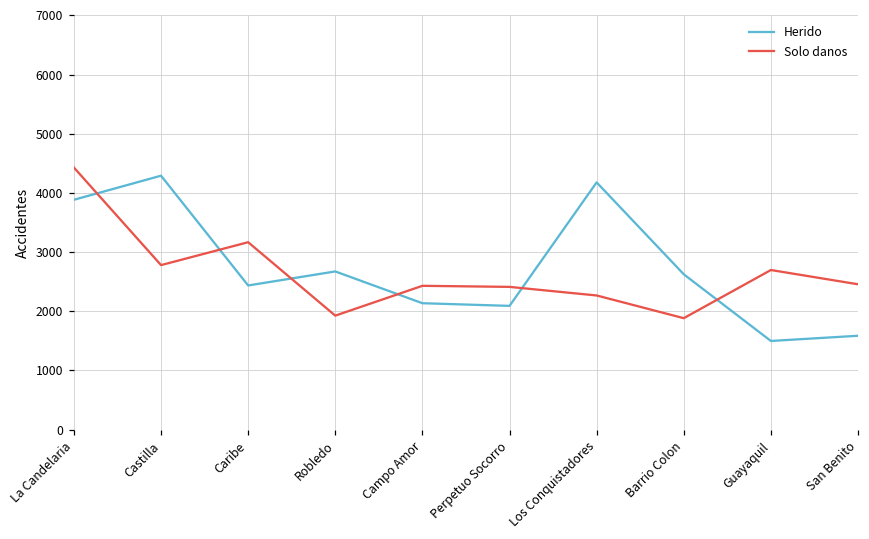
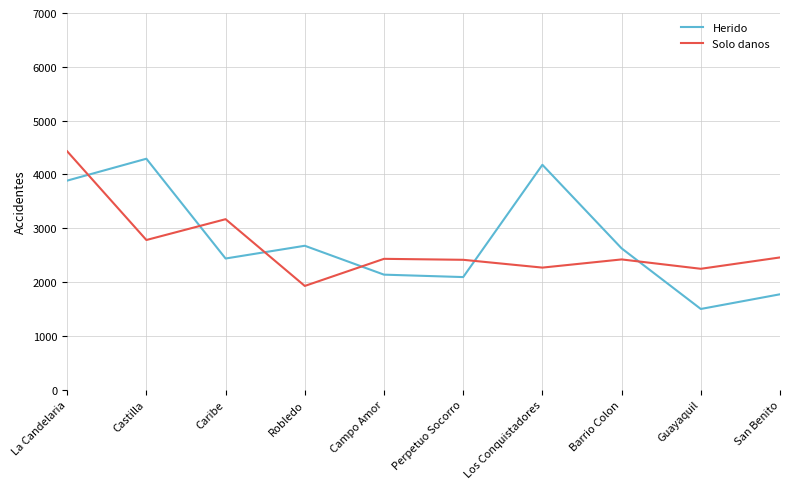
Solo danos, Barrio Colon: 1900 -> 2400
Solo danos, Guayaquil: 2700 -> 2200
Herido, San Benito: 1600 -> 1800
